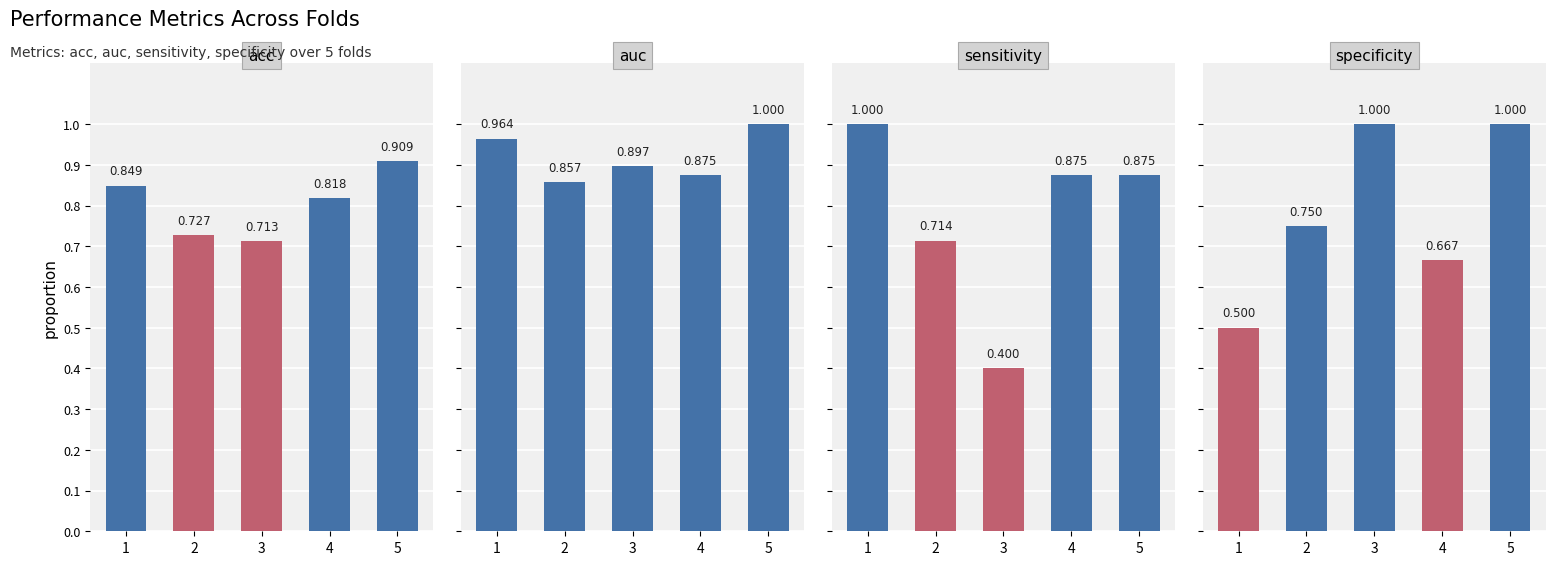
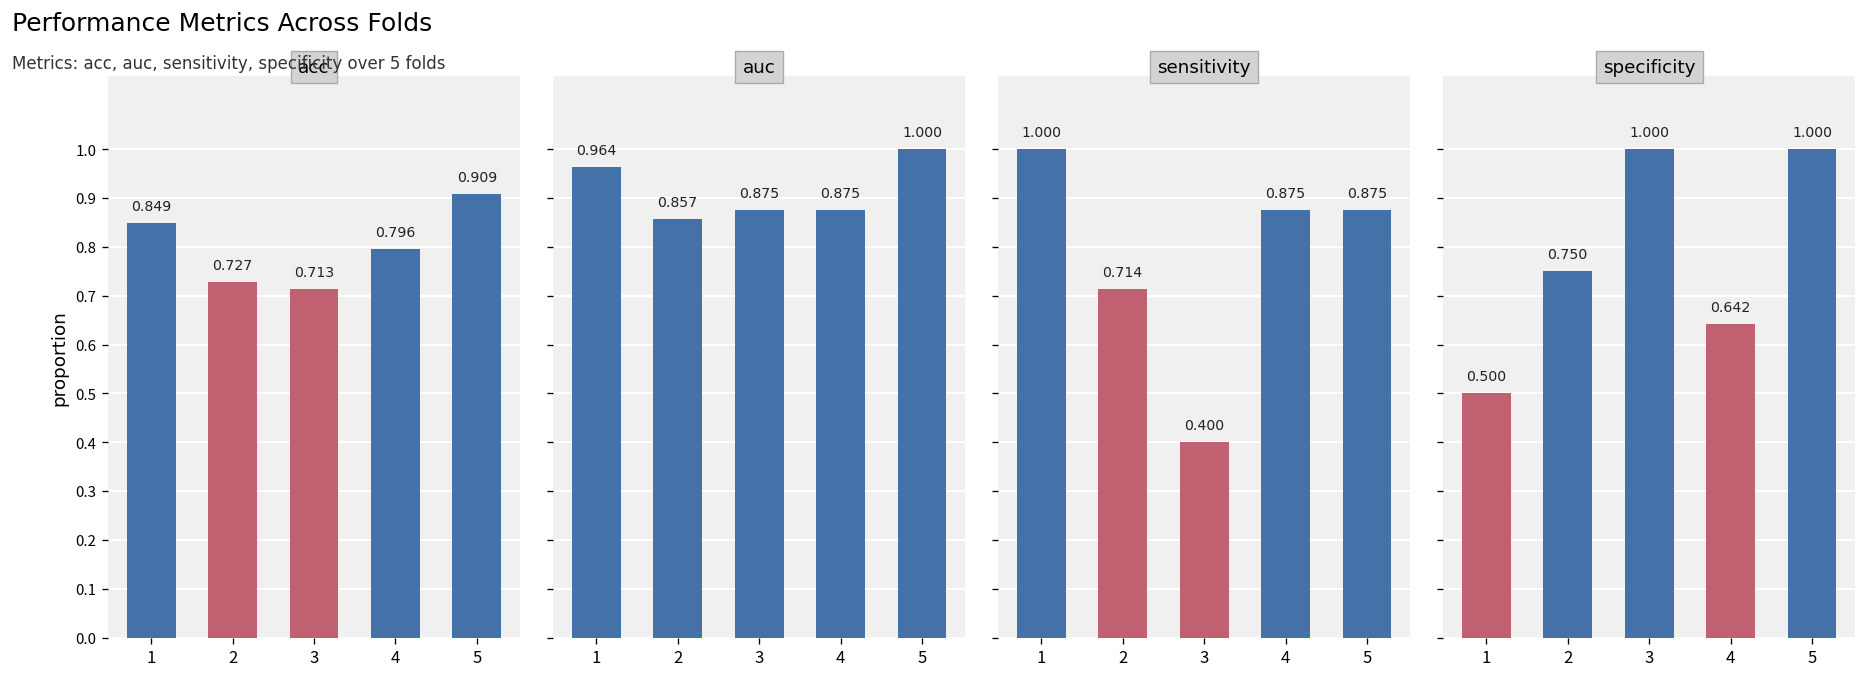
acc, 4: 0.818 -> 0.796
auc, 3: 0.897 -> 0.875
specificity, 4: 0.667 -> 0.642
